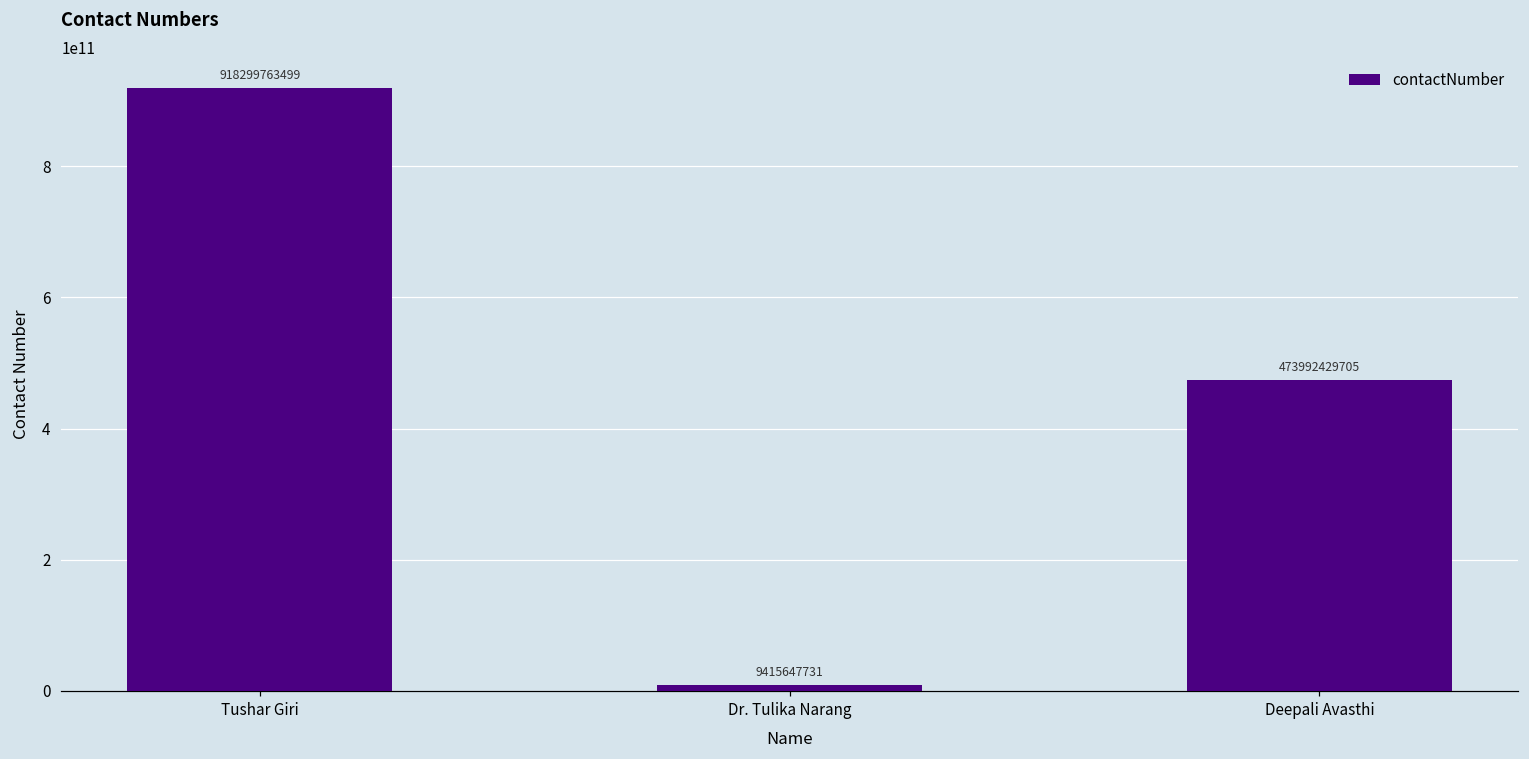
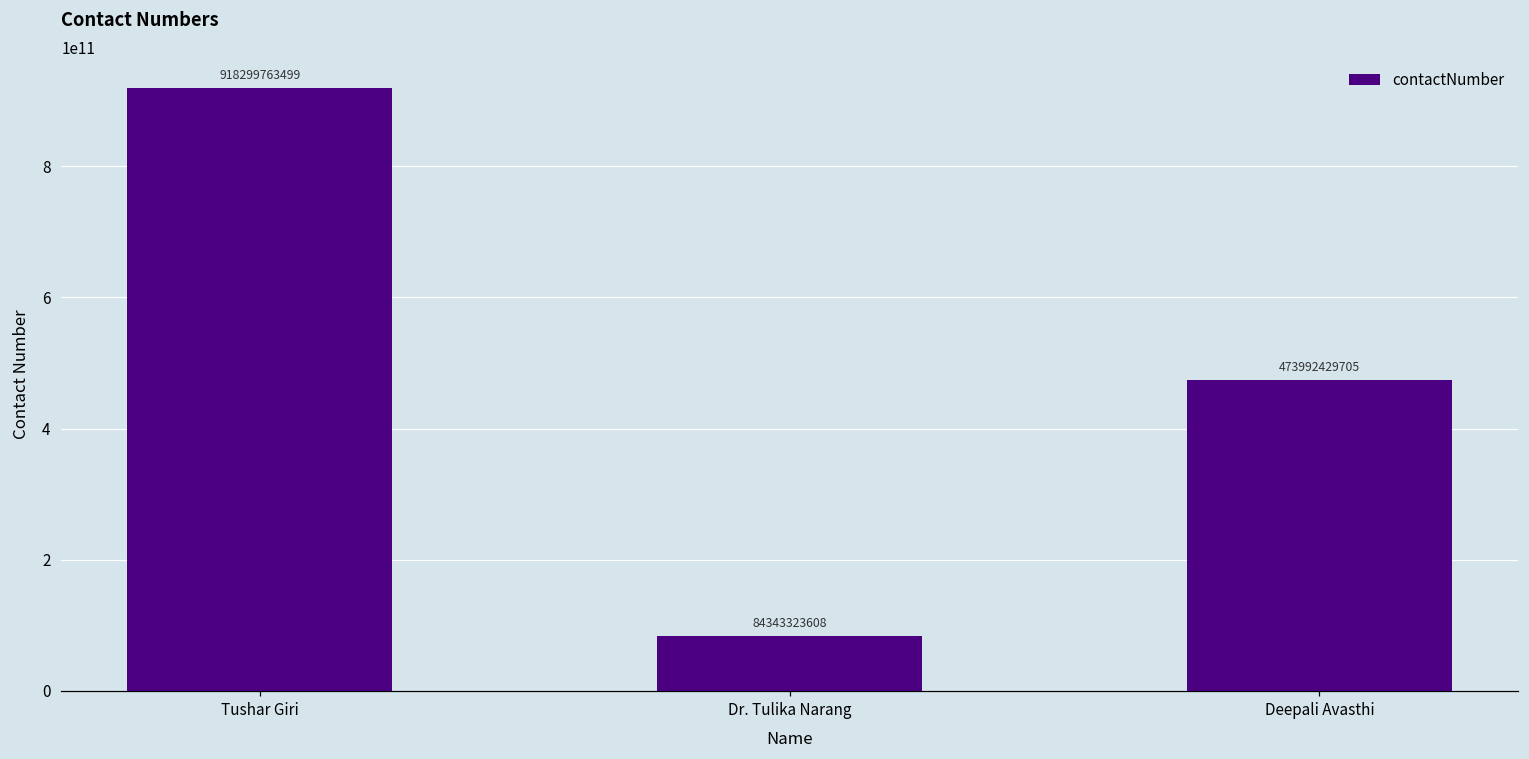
Dr. Tulika Narang: 9415647731 -> 84343323608
